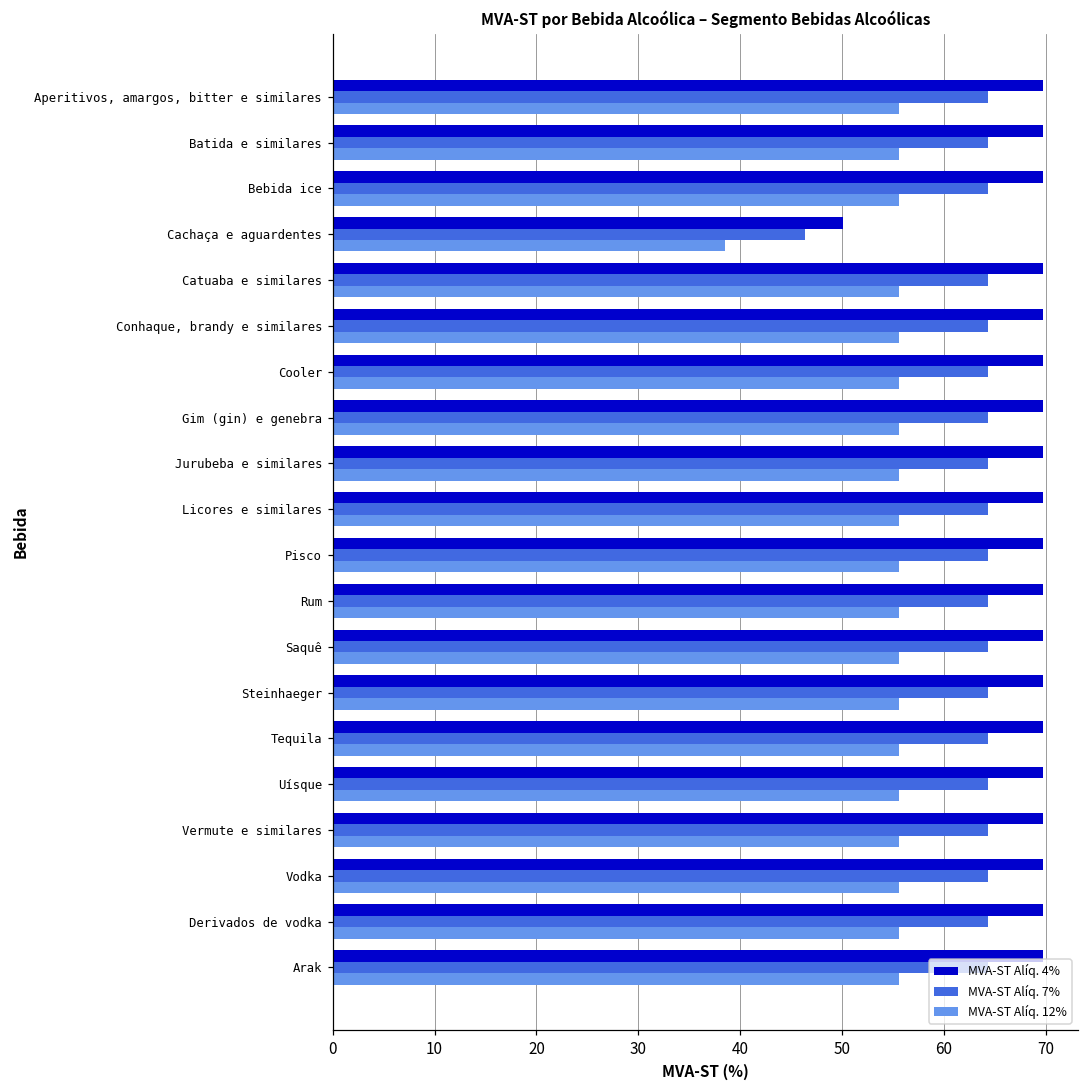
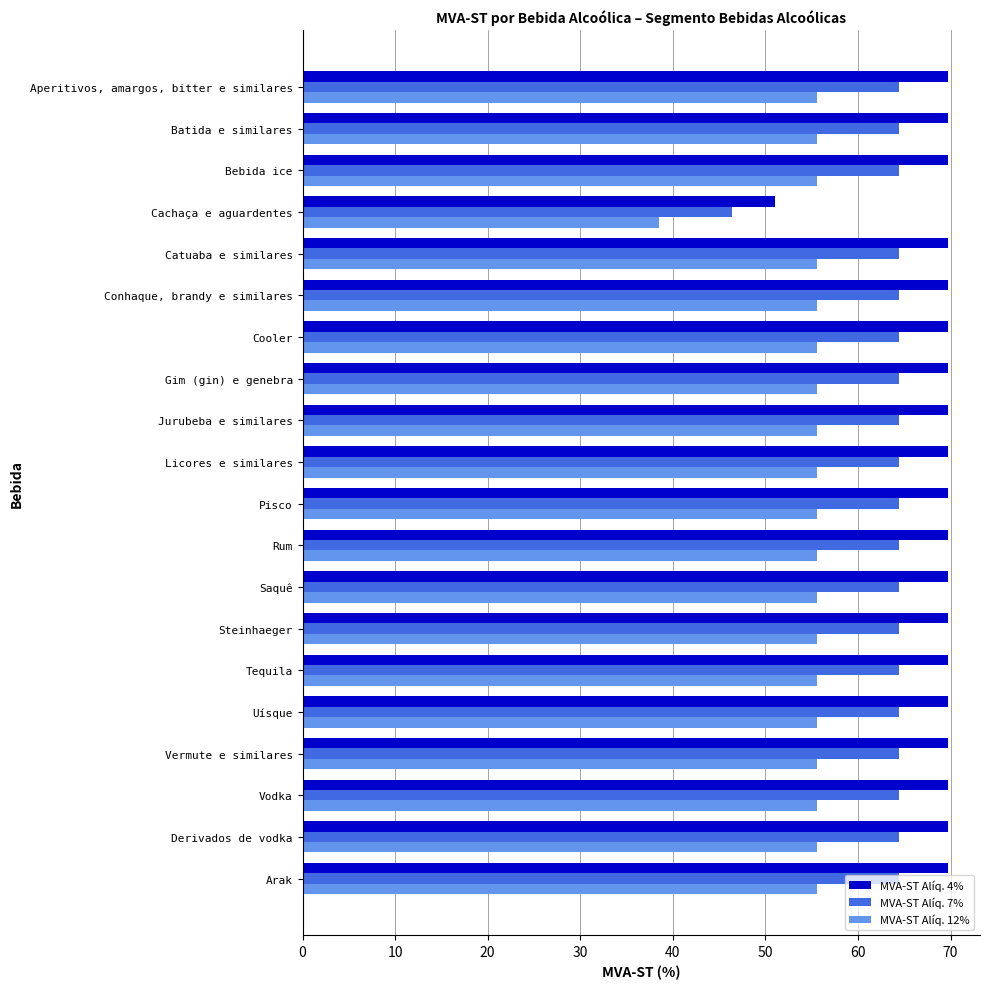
MVA-ST Alíq. 4%, Cachaça e aguardentes: 50 -> 51
